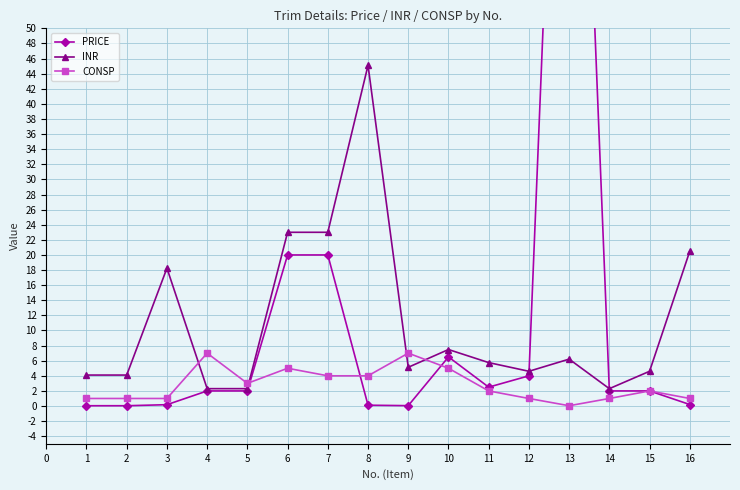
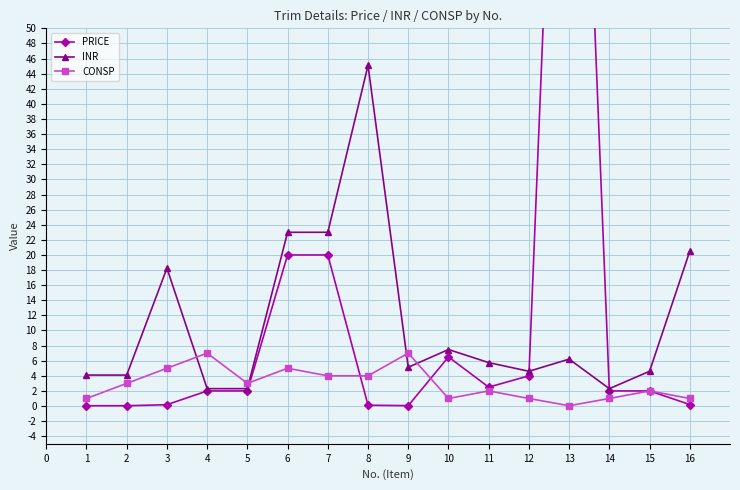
CONSP, 2: 1 -> 3
CONSP, 3: 1 -> 5
CONSP, 10: 5 -> 1
